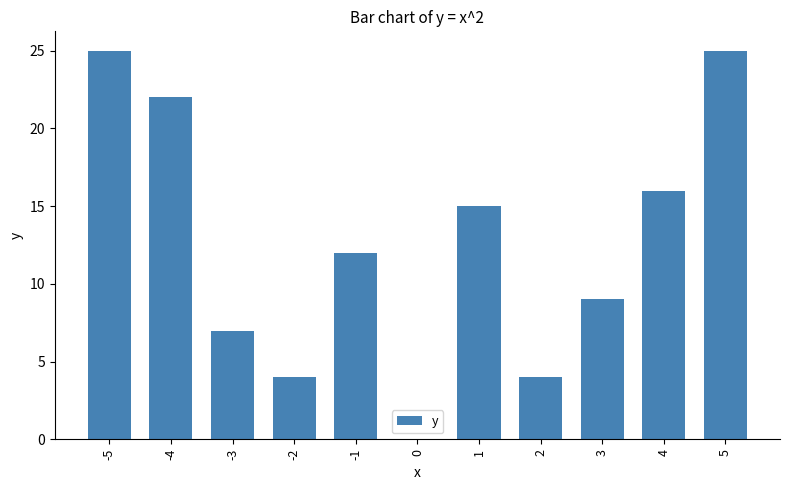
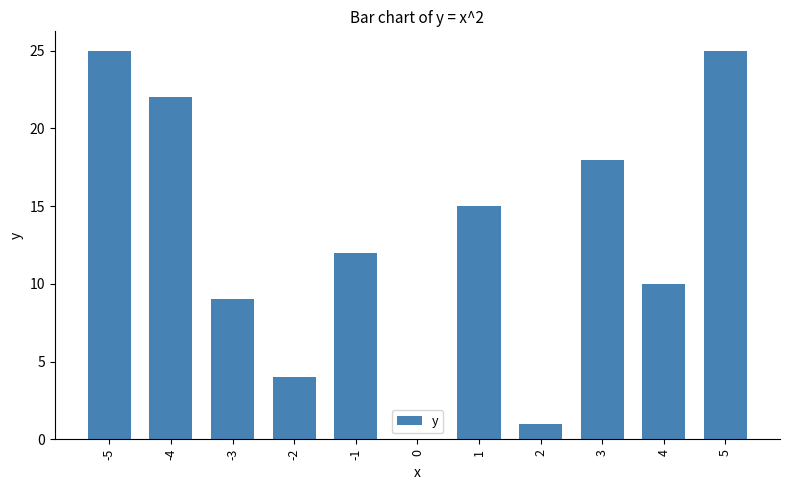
-3: 7 -> 9
2: 4 -> 1
3: 9 -> 18
4: 16 -> 10
